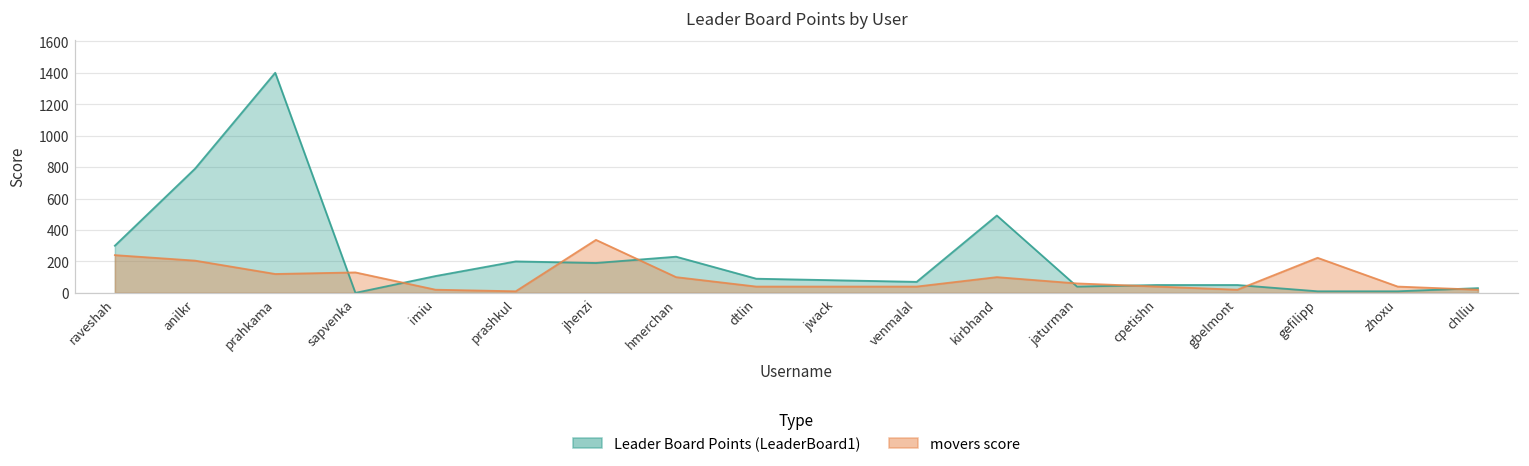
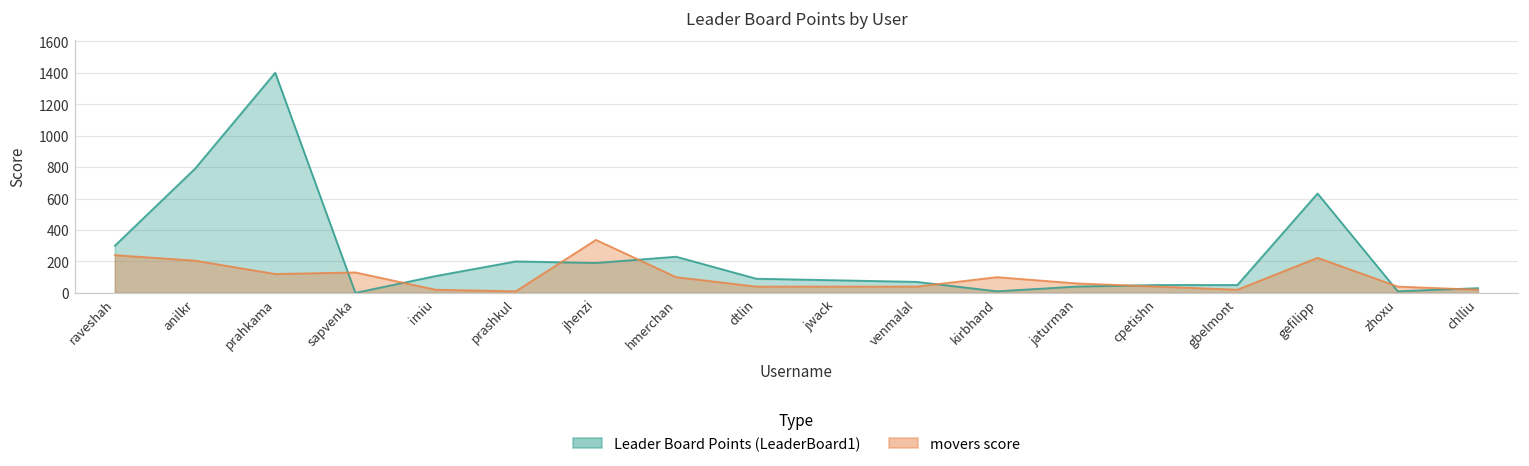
Leader Board Points (LeaderBoard1), kirbhand: 490 -> 10
Leader Board Points (LeaderBoard1), gefilipp: 10 -> 630
